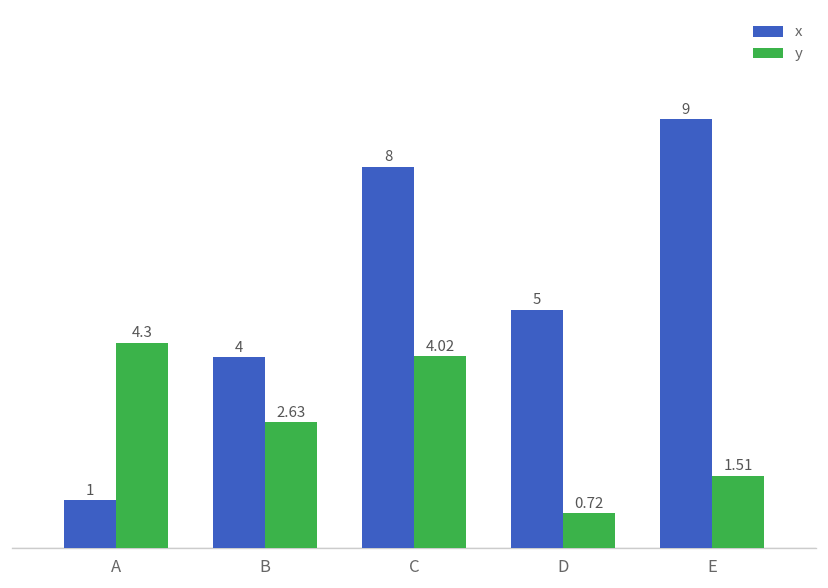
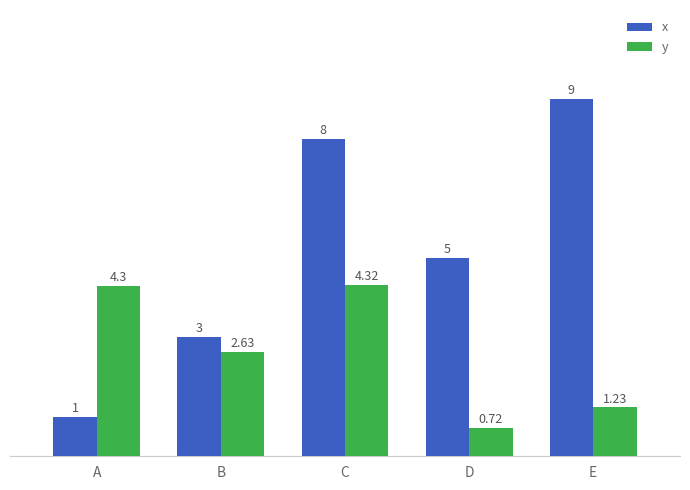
x, B: 4 -> 3
y, C: 4.02 -> 4.32
y, E: 1.51 -> 1.23
